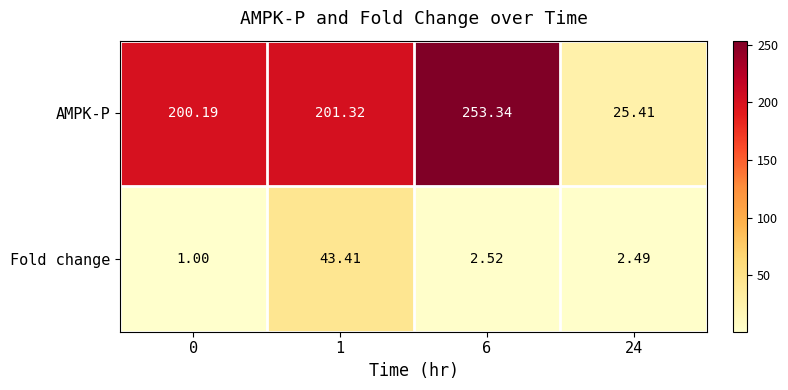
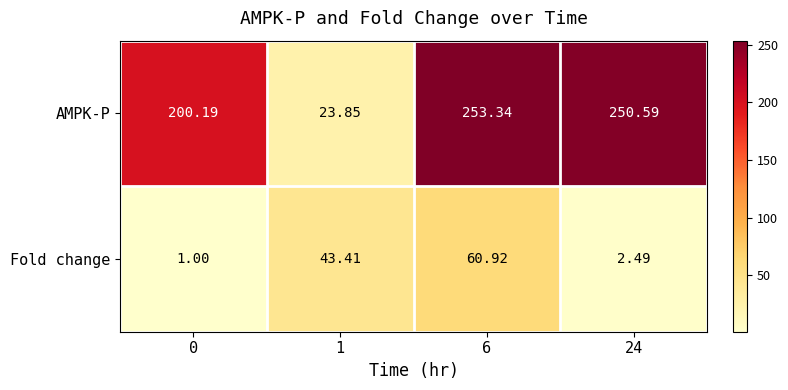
AMPK-P, 1: 201.32 -> 23.85
AMPK-P, 24: 25.41 -> 250.59
Fold change, 6: 2.52 -> 60.92
